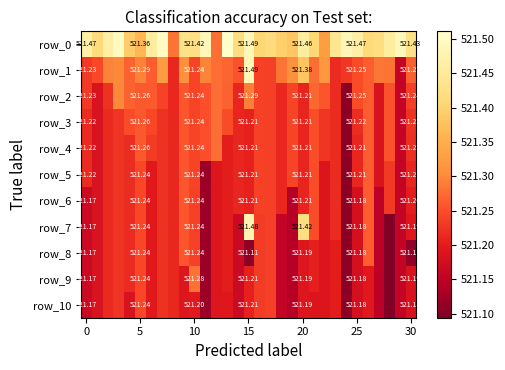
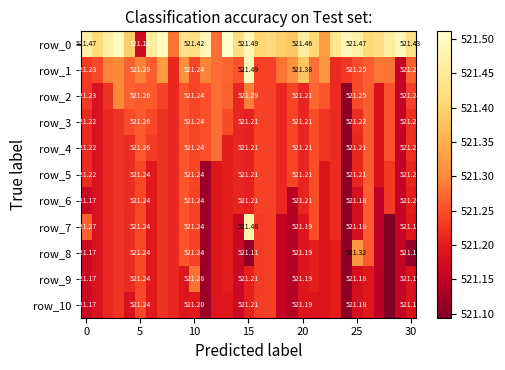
row_0, 5: 521.36 -> 521.17
row_7, 0: 521.17 -> 521.27
row_7, 20: 521.42 -> 521.19
row_8, 25: 521.18 -> 521.32
